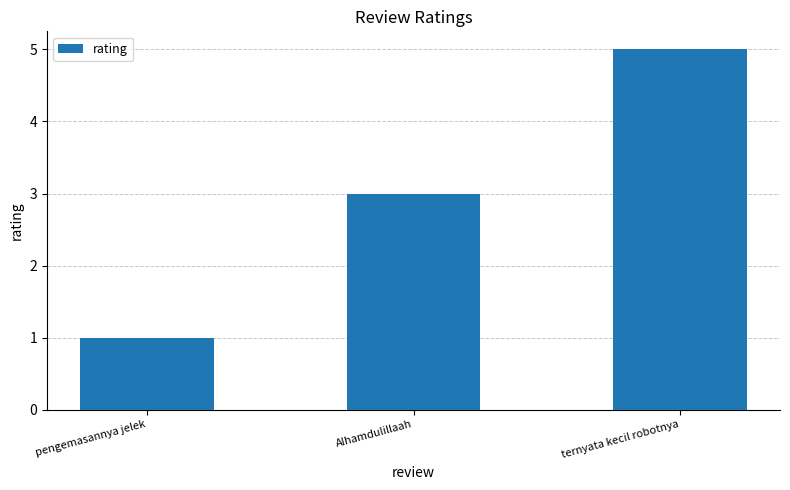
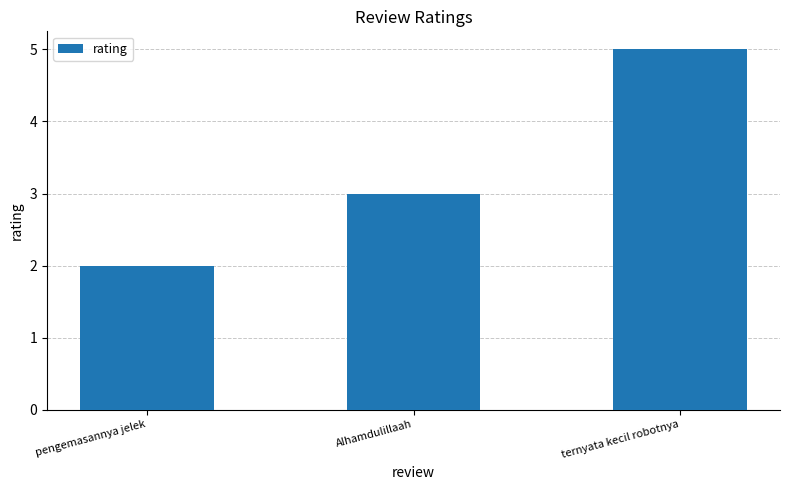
pengemasannya jelek: 1 -> 2
